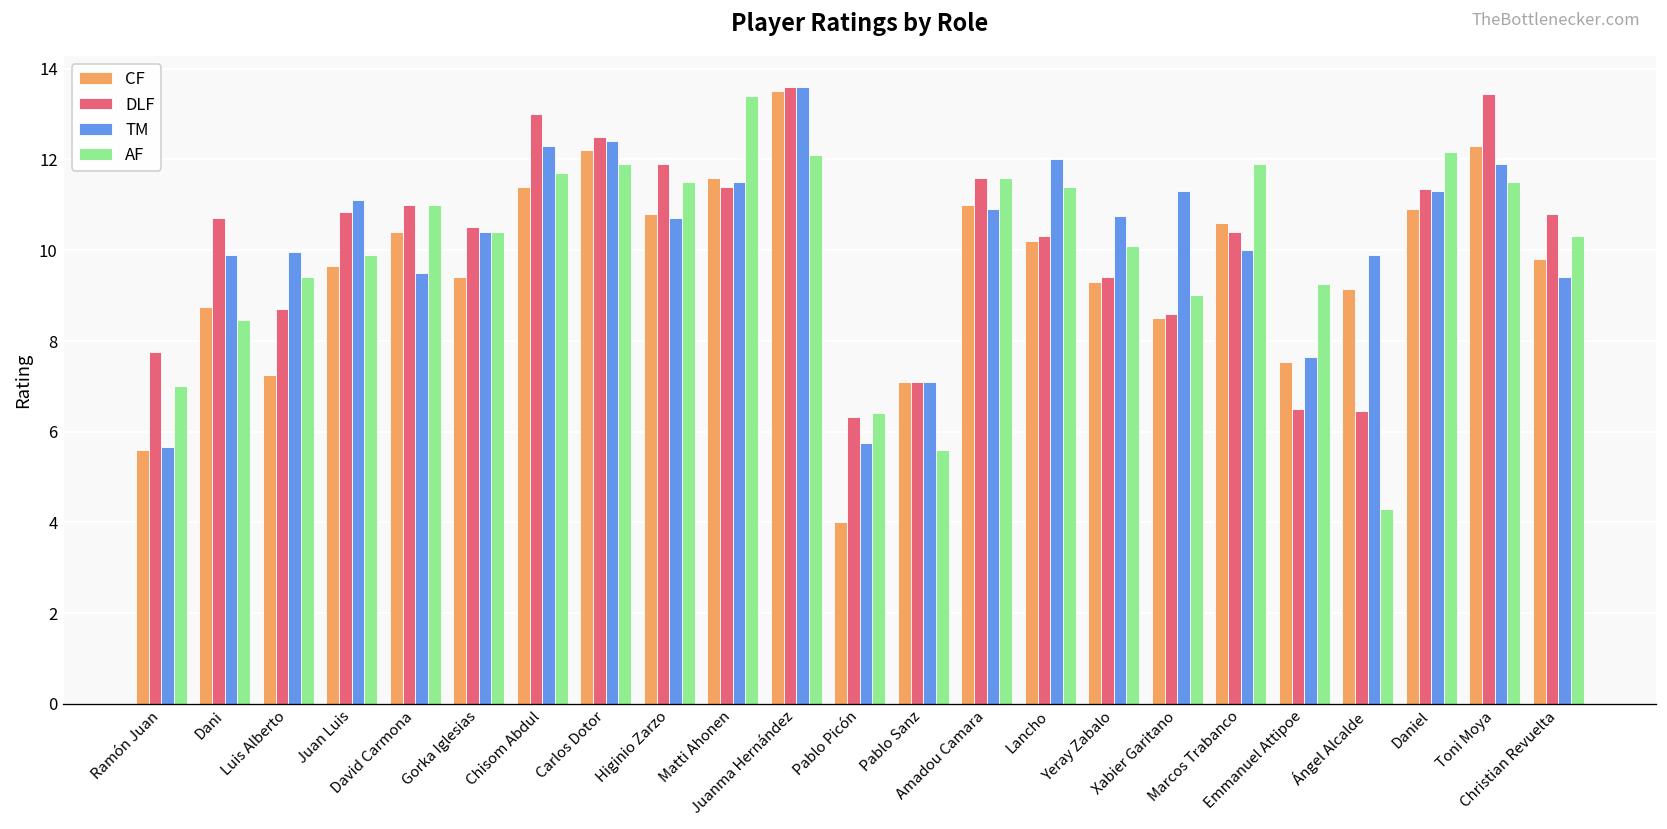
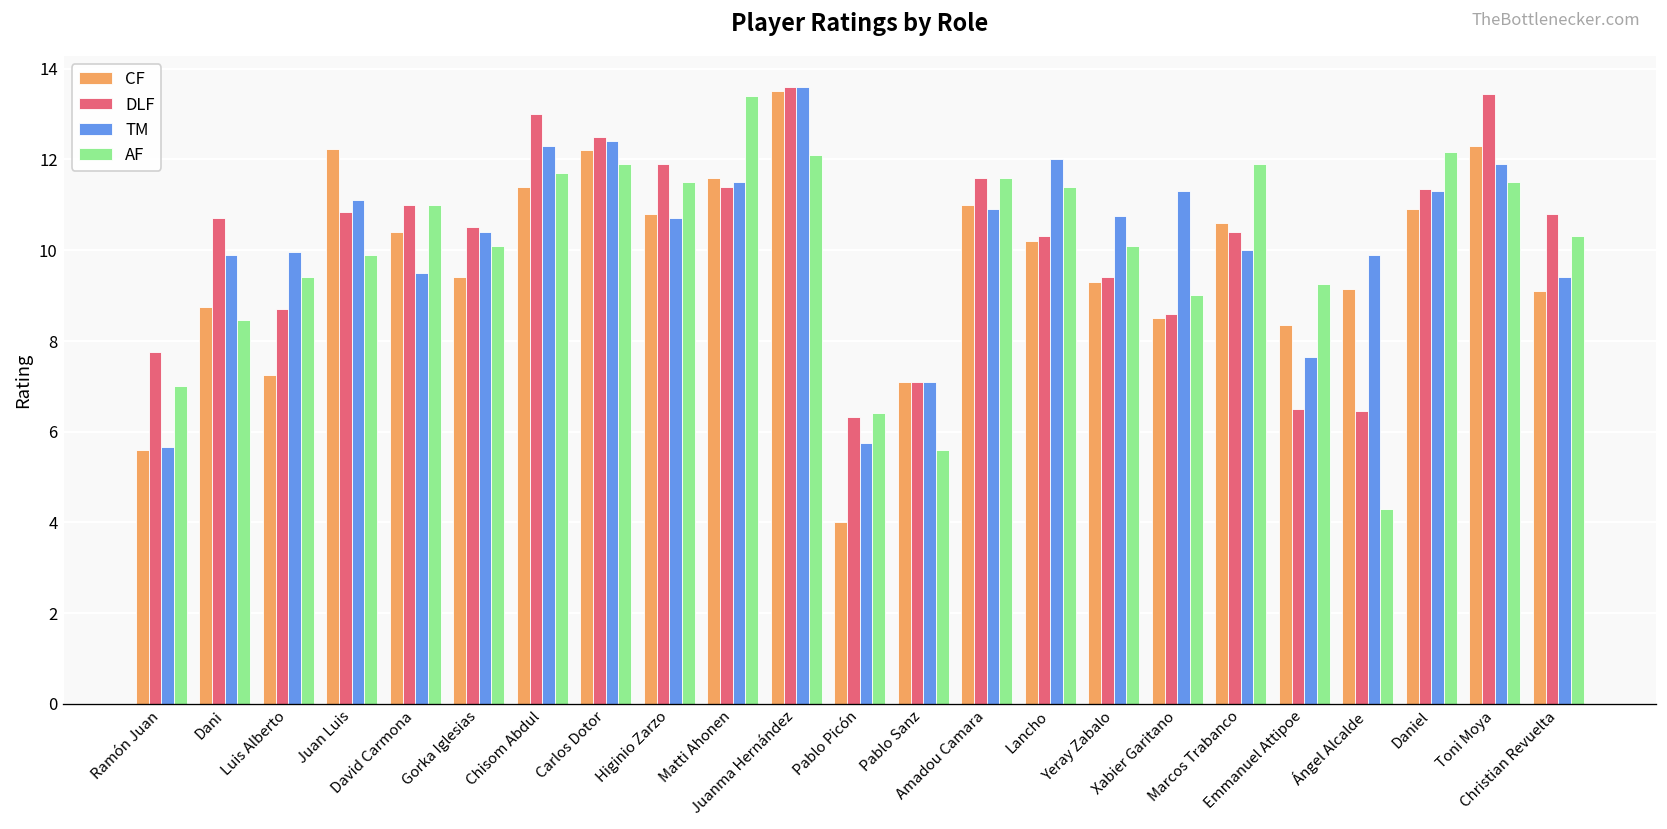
CF, Juan Luis: 9.7 -> 12.2
AF, Gorka Iglesias: 10.4 -> 10.1
CF, Emmanuel Attipoe: 7.5 -> 8.4
CF, Christian Revuelta: 9.8 -> 9.1
